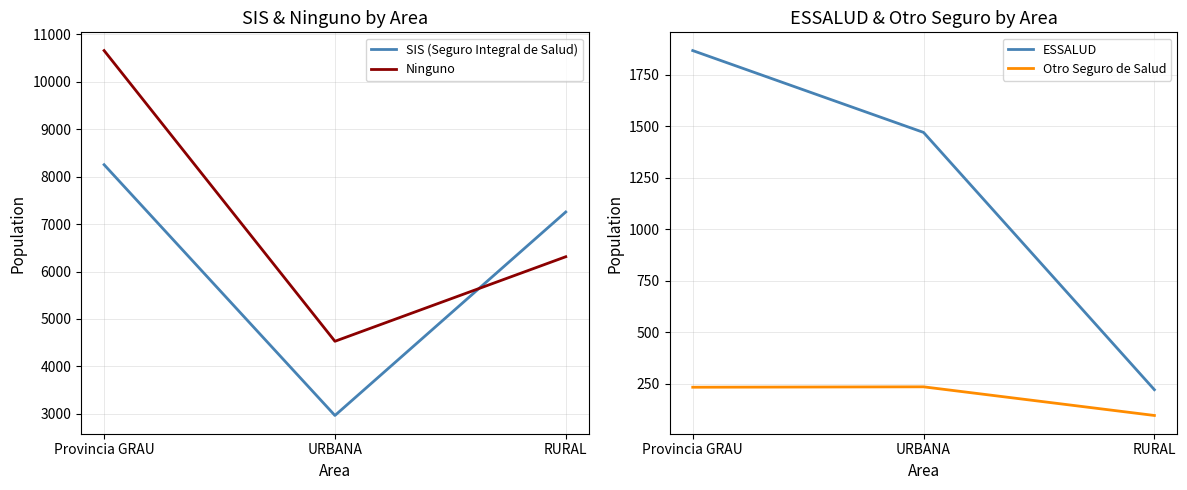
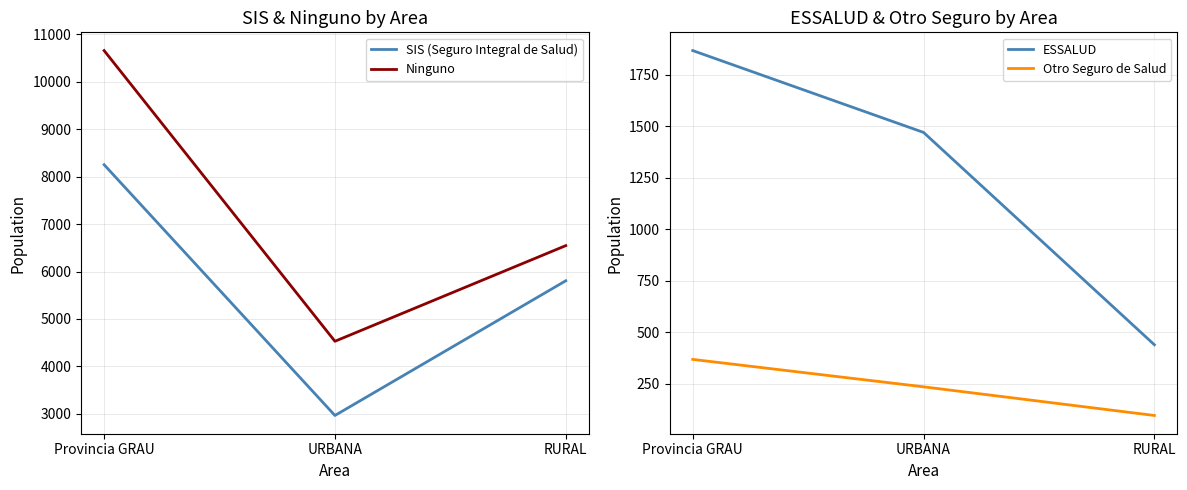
SIS & Ninguno by Area, SIS (Seguro Integral de Salud), RURAL: 7300 -> 5800
SIS & Ninguno by Area, Ninguno, RURAL: 6300 -> 6500
ESSALUD & Otro Seguro by Area, Otro Seguro de Salud, Provincia GRAU: 230 -> 370
ESSALUD & Otro Seguro by Area, ESSALUD, RURAL: 220 -> 440
